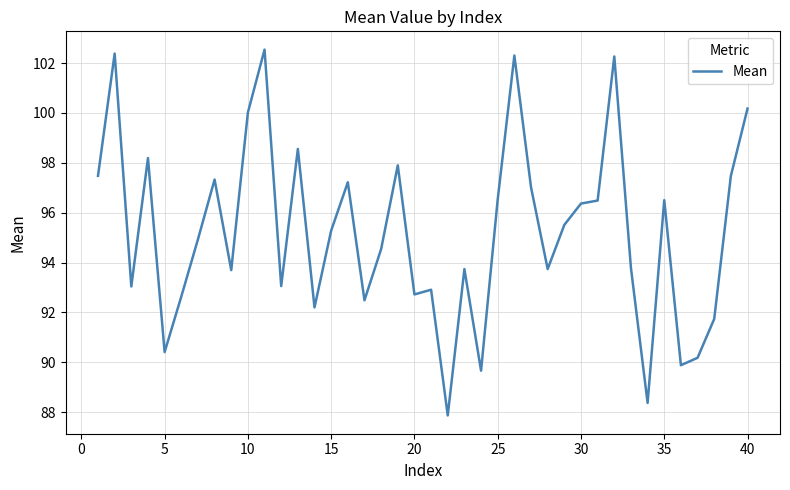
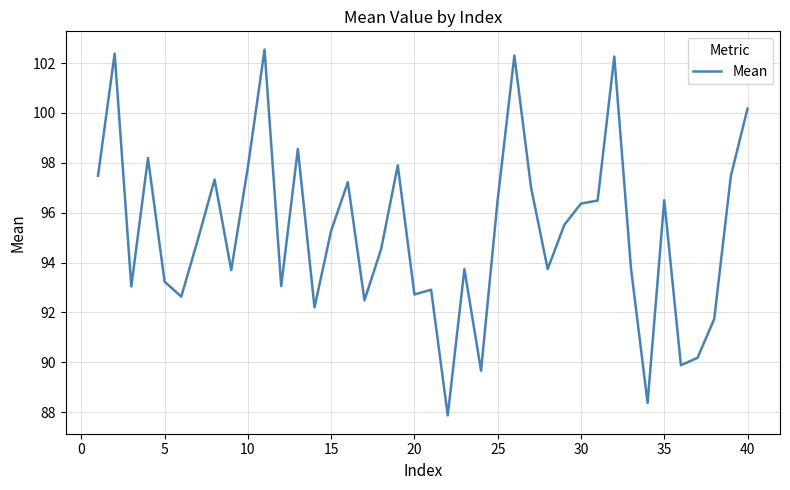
5: 90.4 -> 93.2
10: 100.0 -> 97.8
